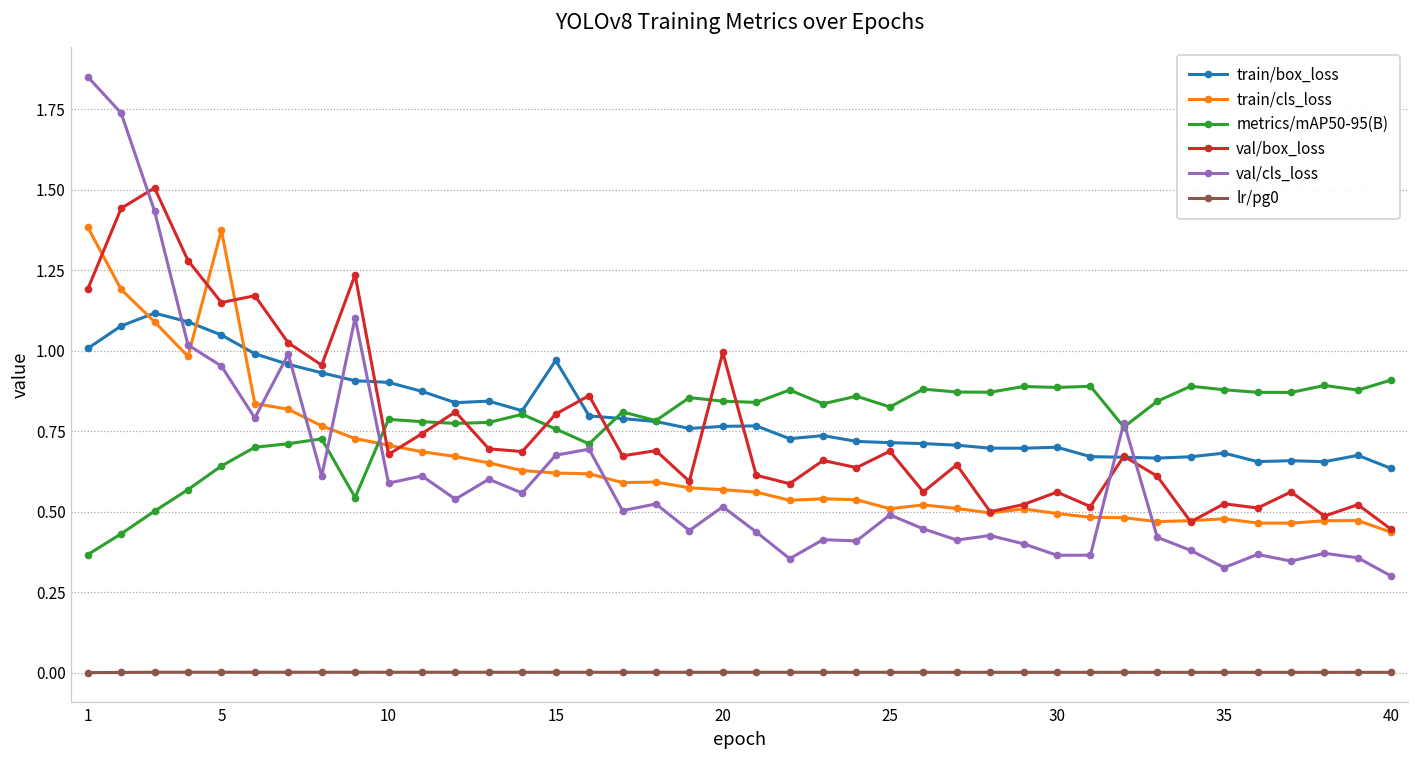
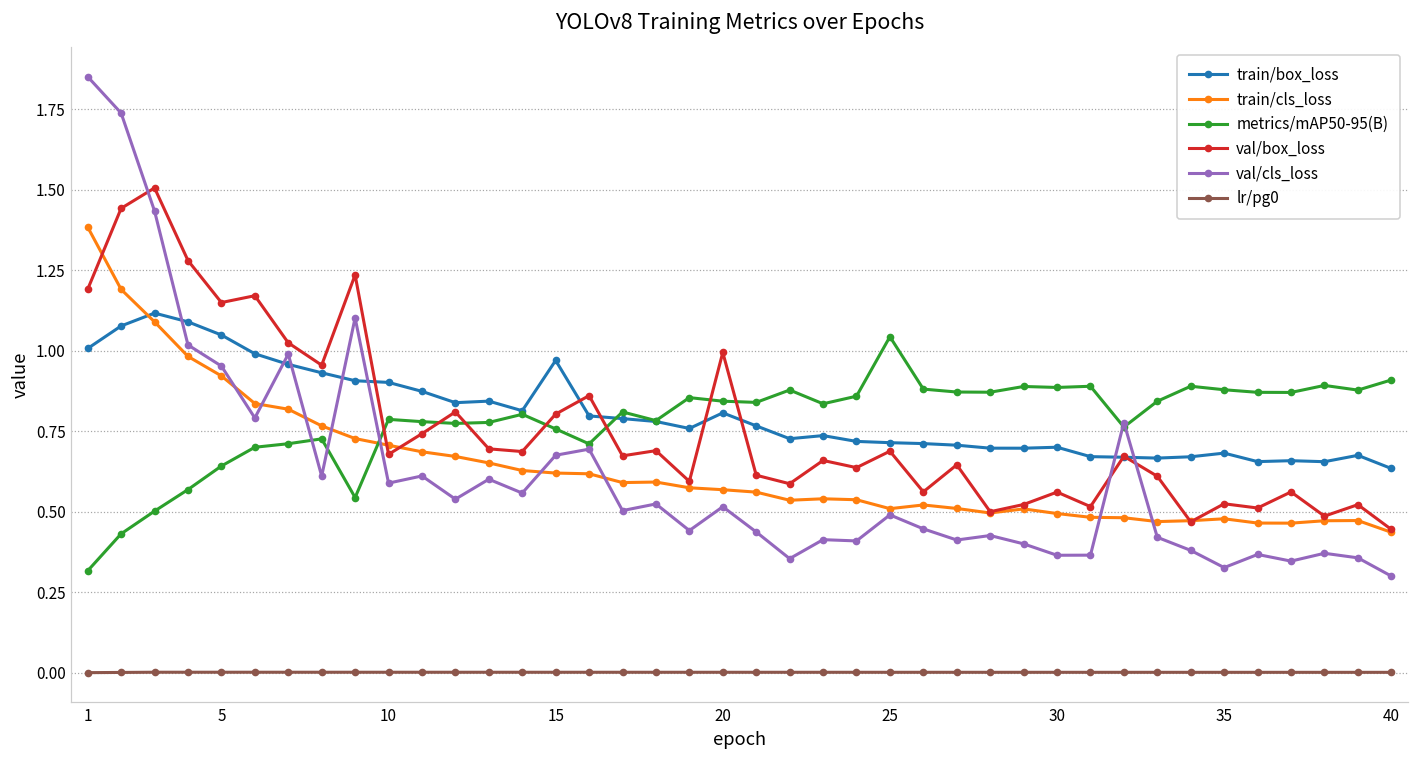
metrics/mAP50-95(B), 1: 0.37 -> 0.32
train/cls_loss, 5: 1.37 -> 0.92
train/box_loss, 20: 0.77 -> 0.81
metrics/mAP50-95(B), 25: 0.83 -> 1.04
